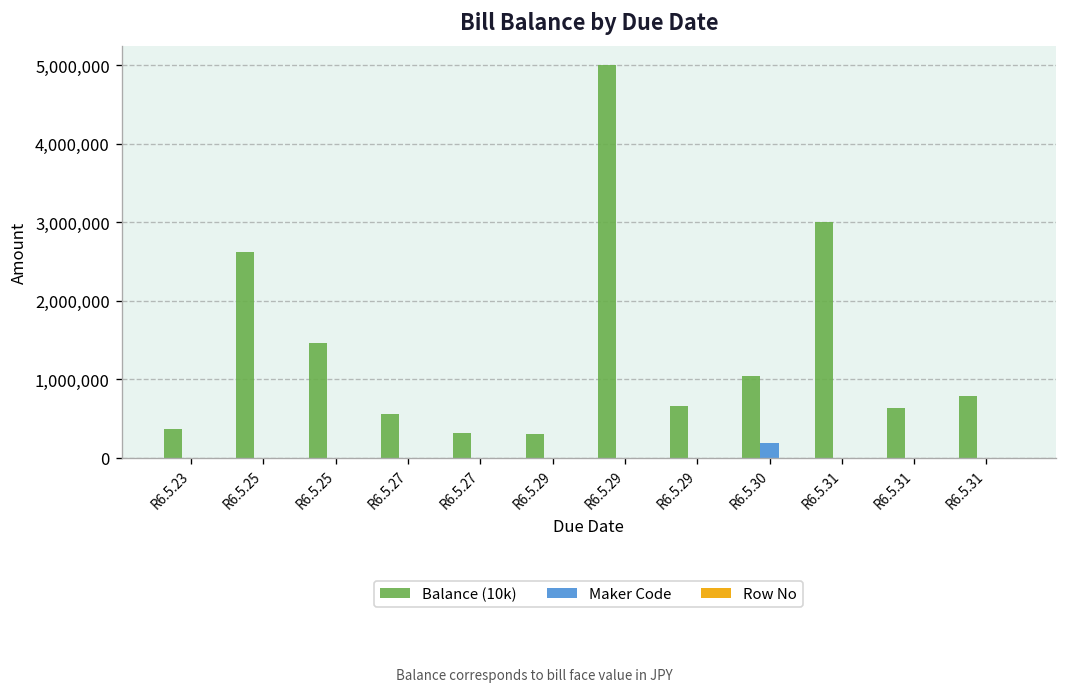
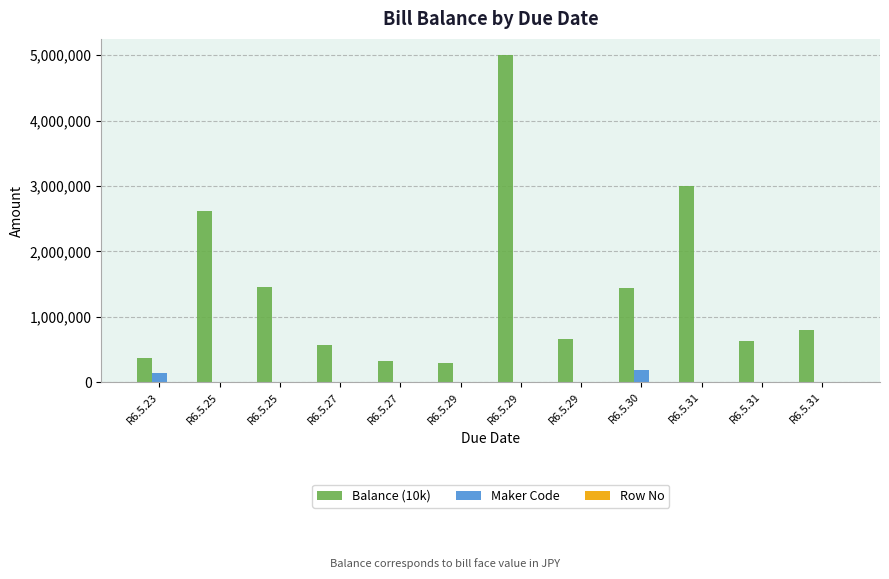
Maker Code, R6.5.23: 0 -> 100,000
Balance (10k), R6.5.30: 1,000,000 -> 1,400,000
